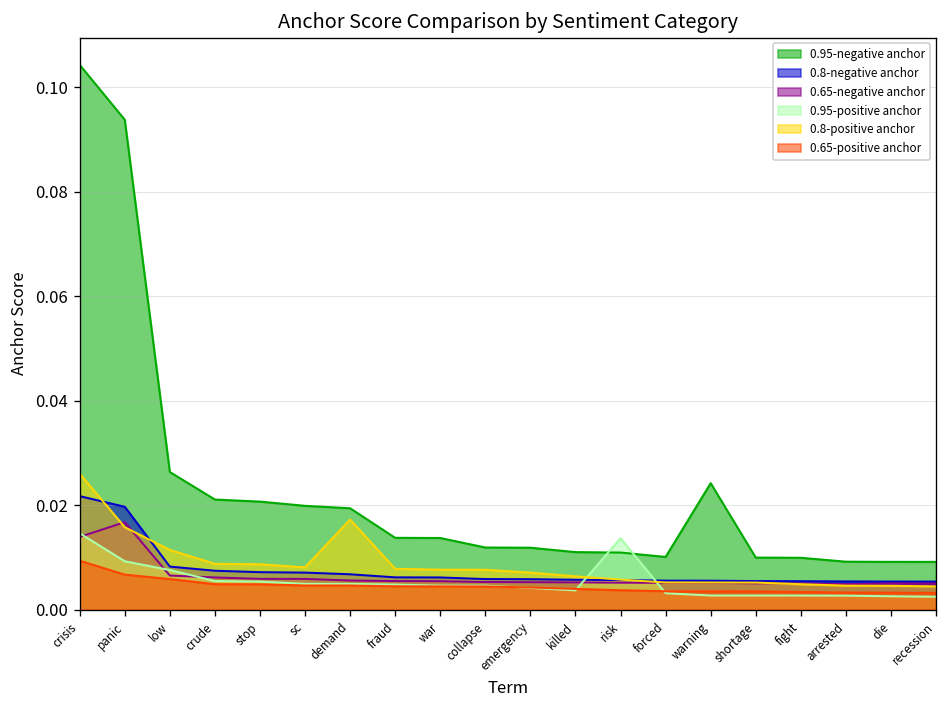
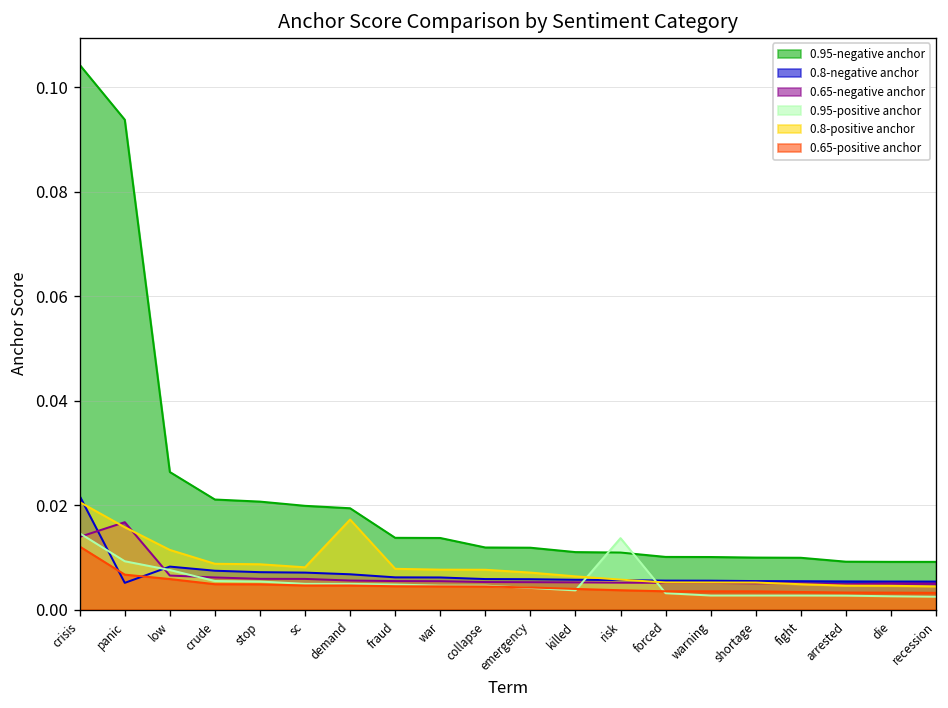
0.8-positive anchor, crisis: 0.026 -> 0.021
0.65-positive anchor, crisis: 0.009 -> 0.012
0.8-negative anchor, panic: 0.020 -> 0.005
0.95-negative anchor, warning: 0.024 -> 0.010
